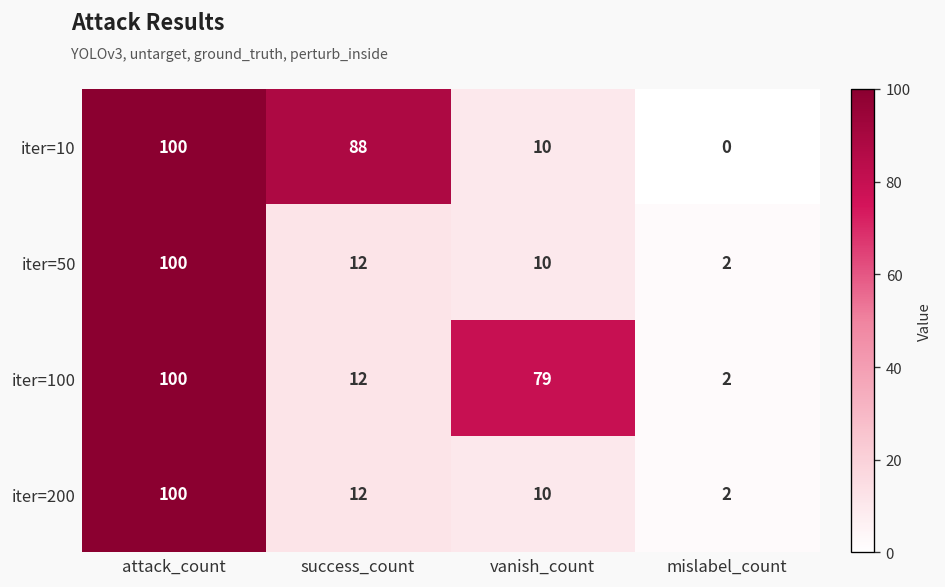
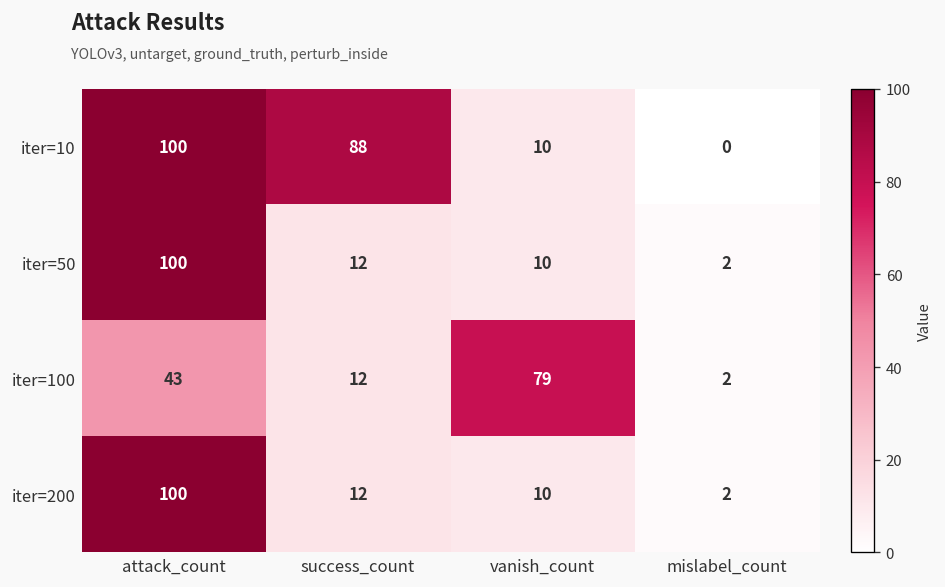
iter=100, attack_count: 100 -> 43
